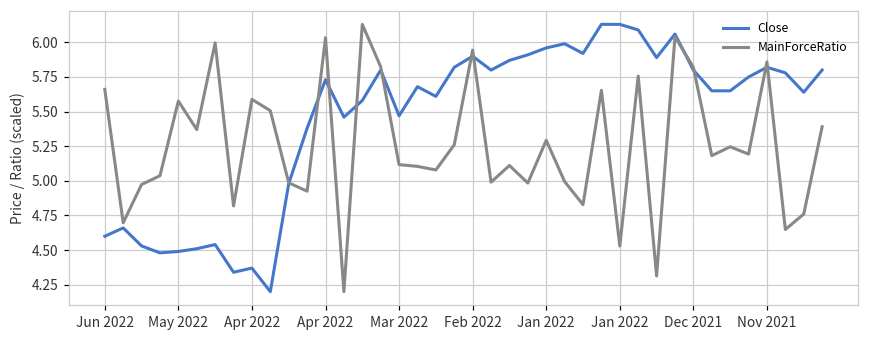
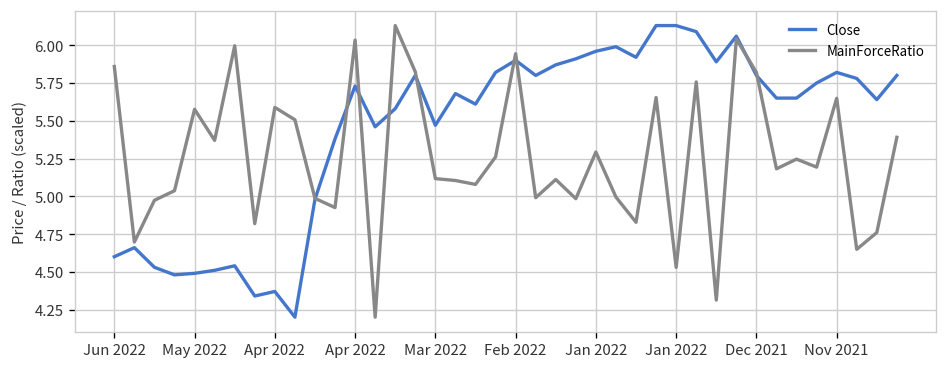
MainForceRatio, Jun 2022: 5.66 -> 5.86
MainForceRatio, Nov 2021: 5.86 -> 5.65
